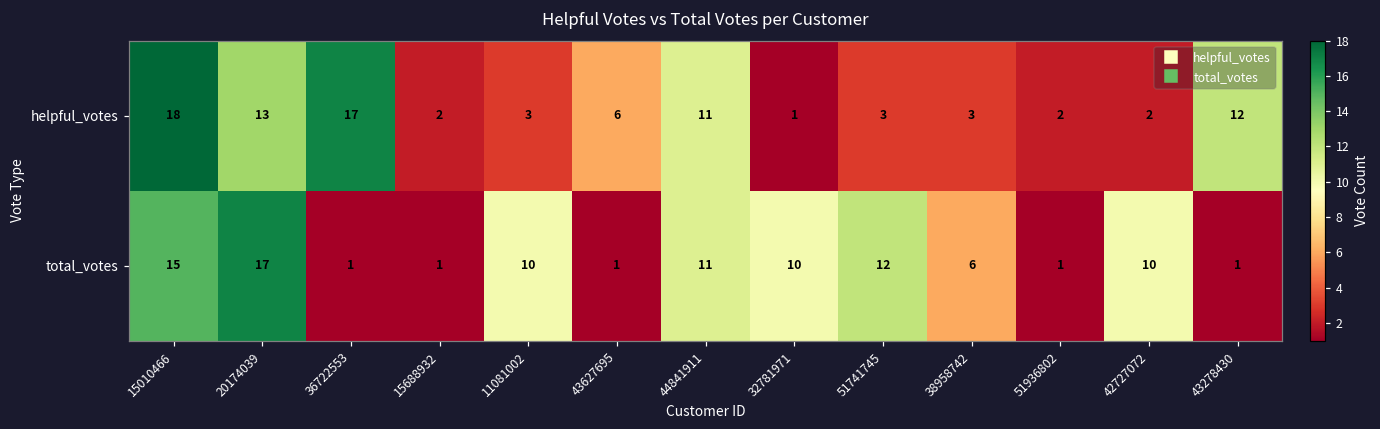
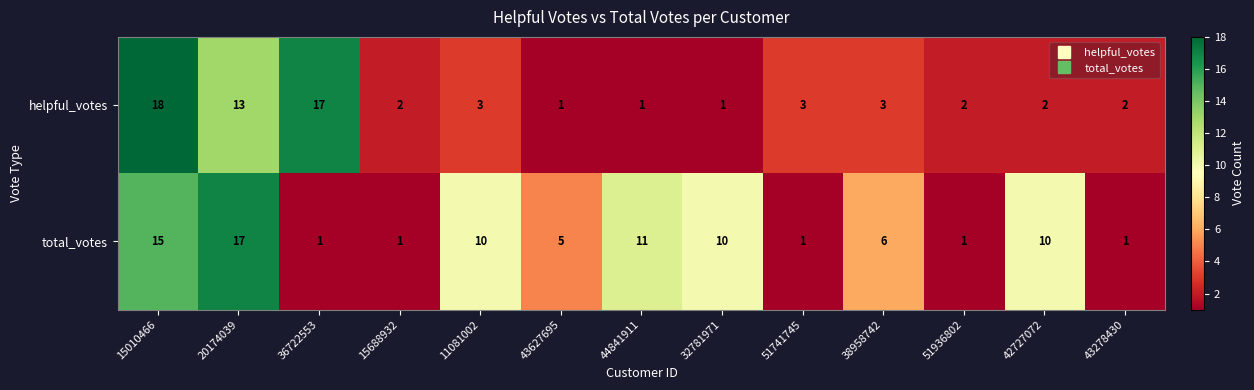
helpful_votes, 43627695: 6 -> 1
helpful_votes, 44841911: 11 -> 1
helpful_votes, 43278430: 12 -> 2
total_votes, 43627695: 1 -> 5
total_votes, 51741745: 12 -> 1
